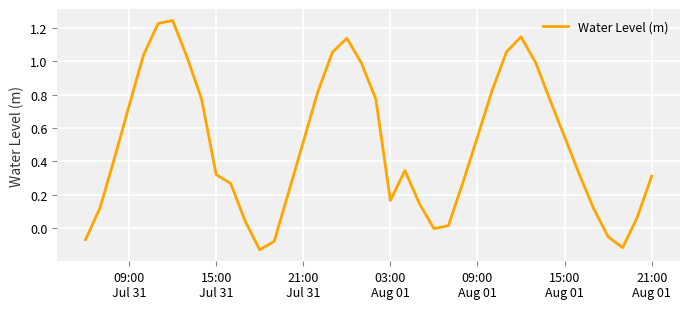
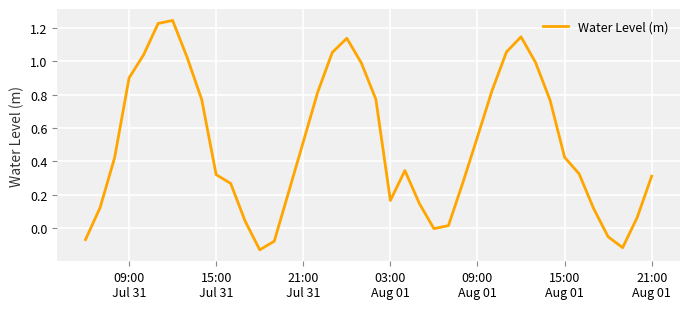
09:00 Jul 31: 0.73 -> 0.90
15:00 Aug 01: 0.55 -> 0.42
